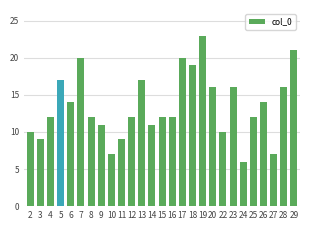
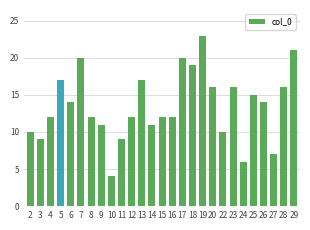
10: 7 -> 4
25: 12 -> 15
